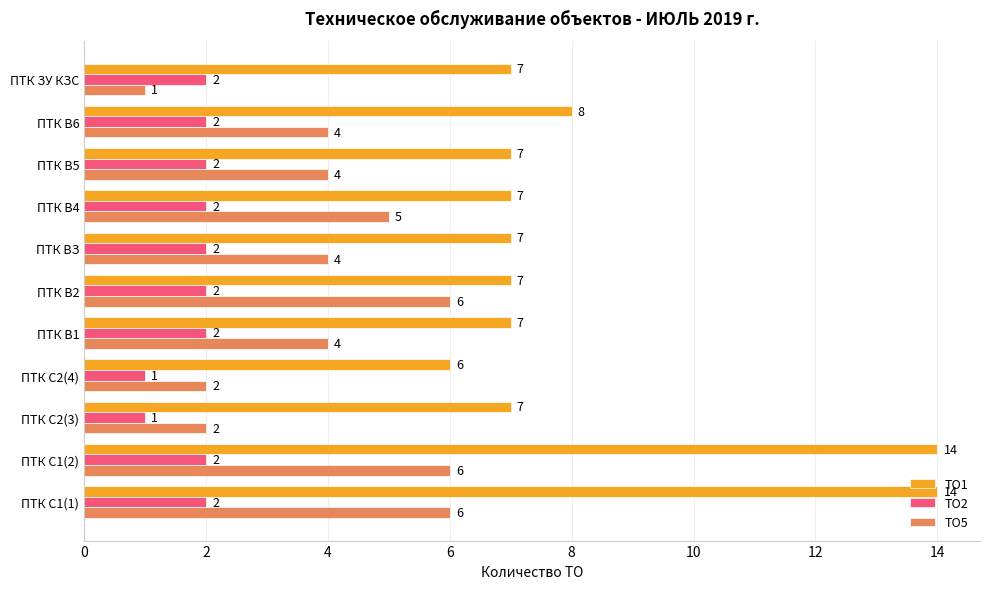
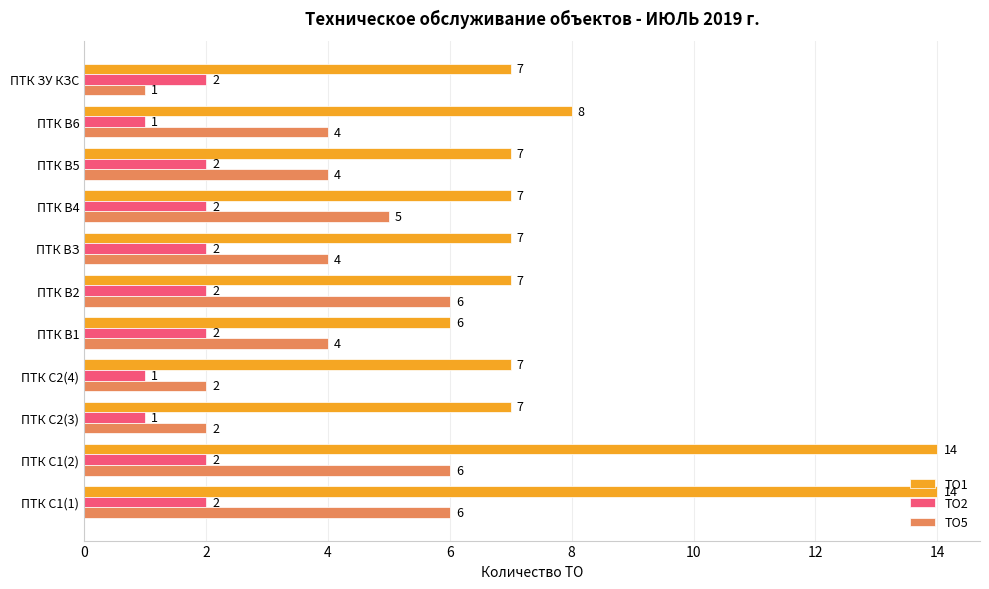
ТО2, ПТК В6: 2 -> 1
ТО1, ПТК В1: 7 -> 6
ТО1, ПТК С2(4): 6 -> 7
